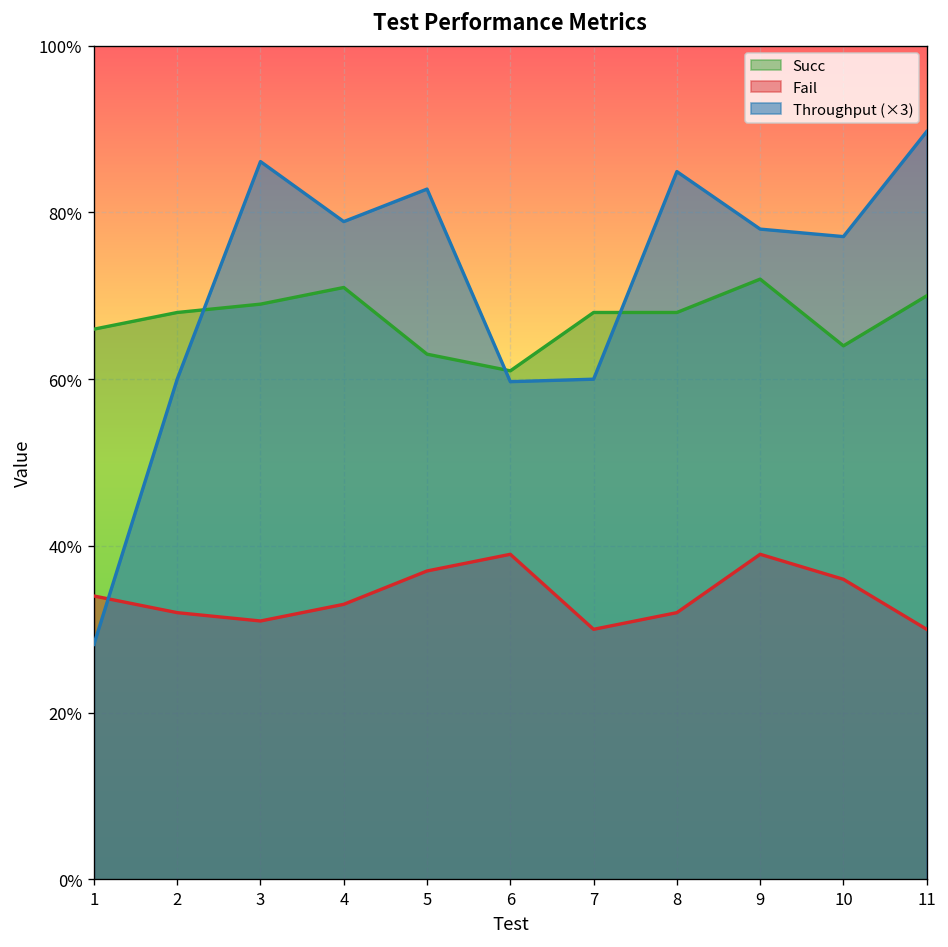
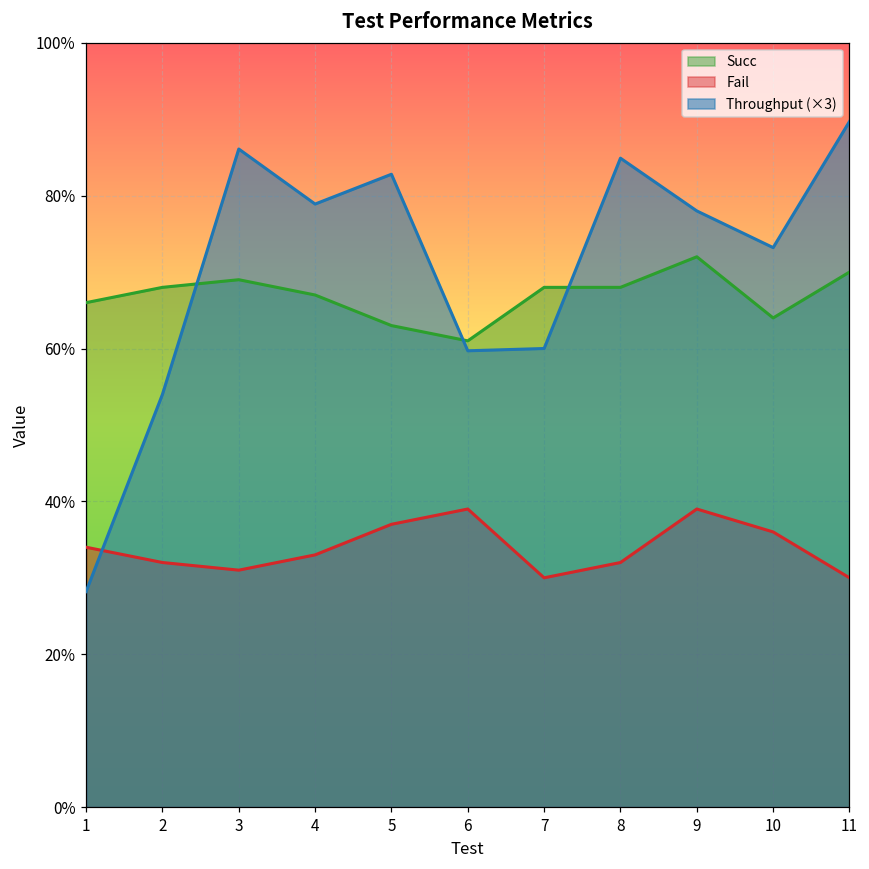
Throughput (×3), 2: 60% -> 54%
Succ, 4: 71% -> 67%
Throughput (×3), 10: 77% -> 73%
